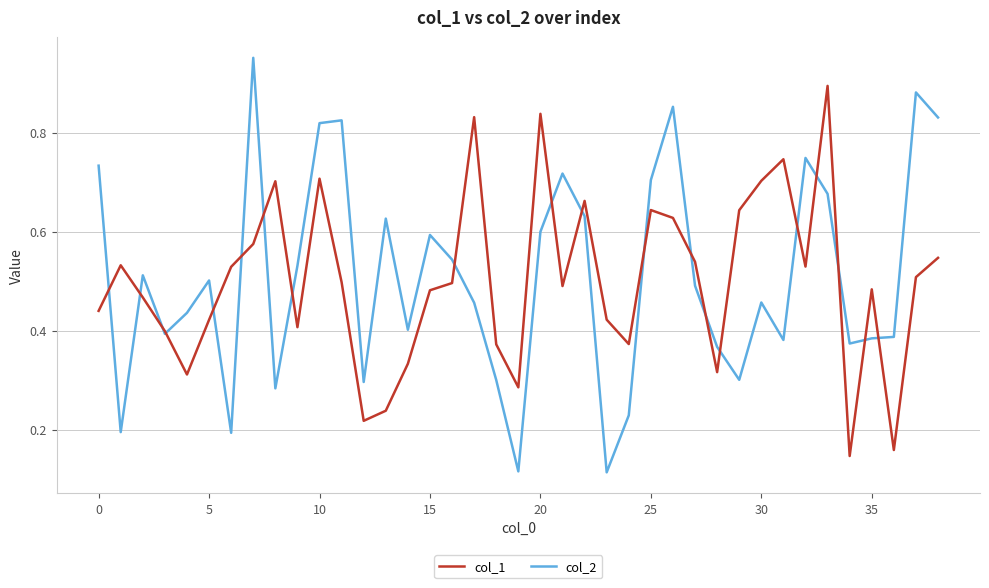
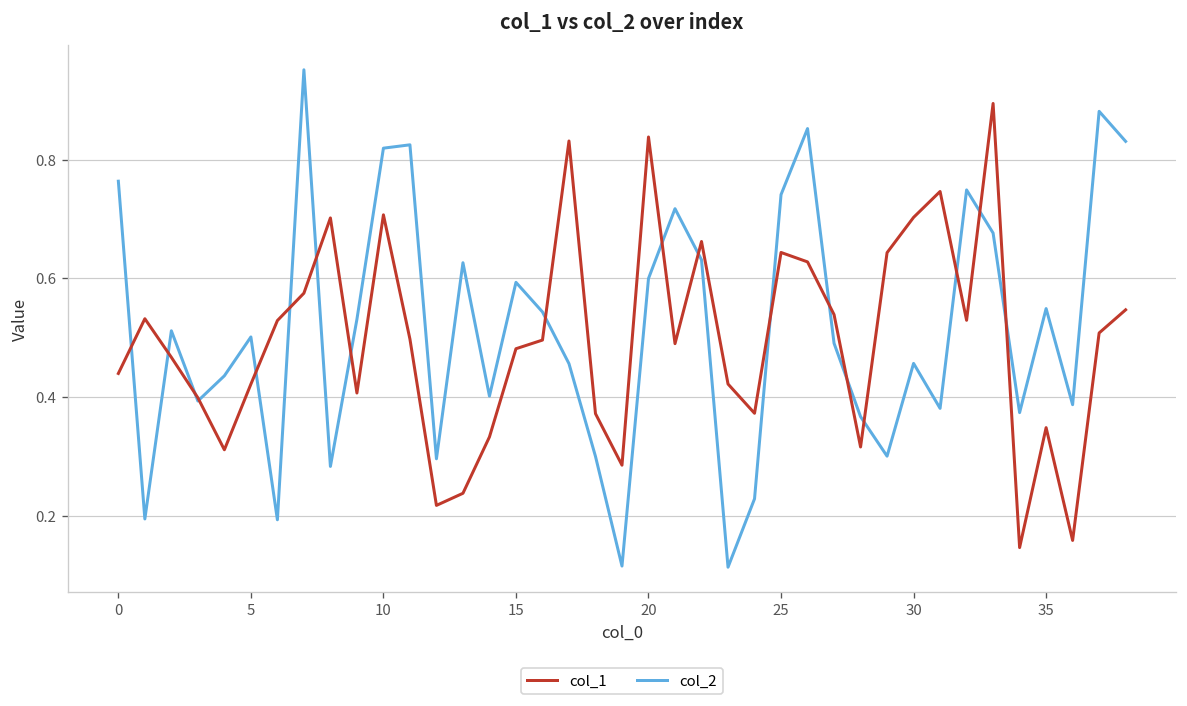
col_2, 0: 0.73 -> 0.76
col_2, 25: 0.70 -> 0.74
col_1, 35: 0.48 -> 0.35
col_2, 35: 0.38 -> 0.55
